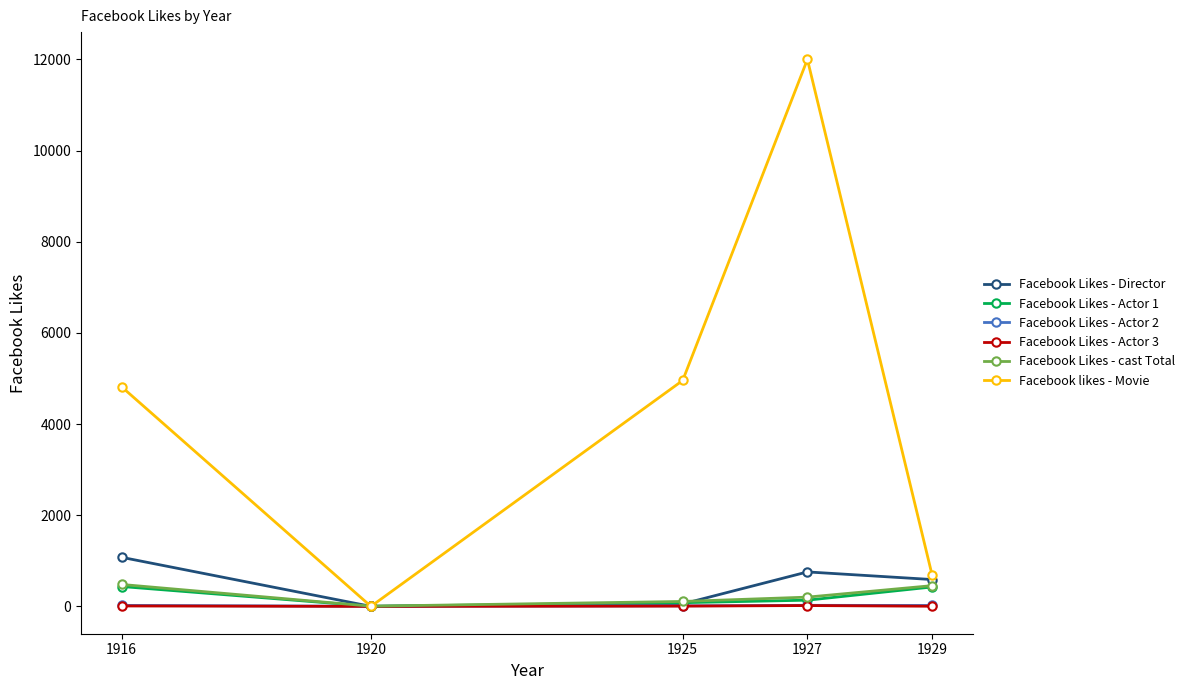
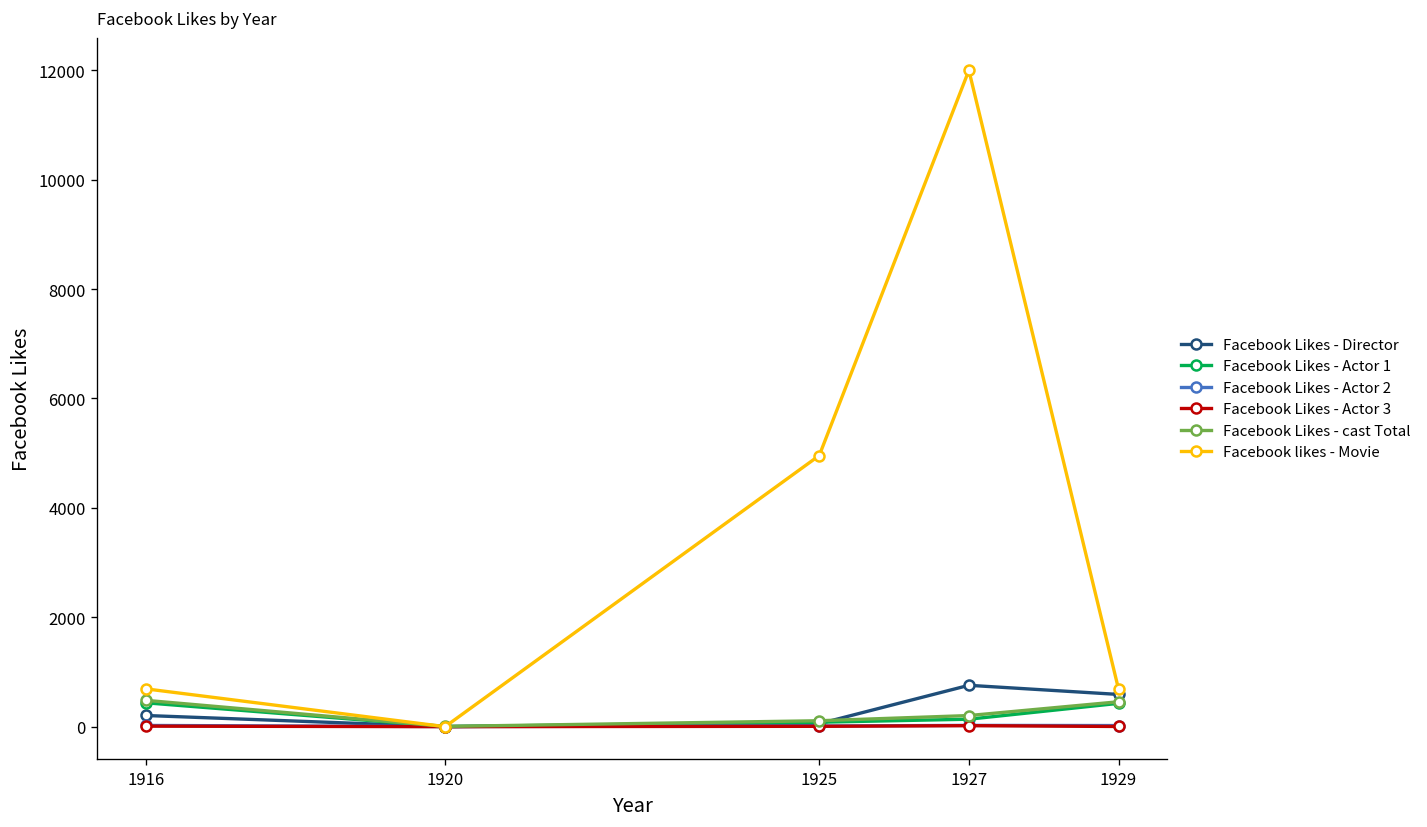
Facebook Likes - Director, 1916: 1100 -> 200
Facebook likes - Movie, 1916: 4800 -> 700
